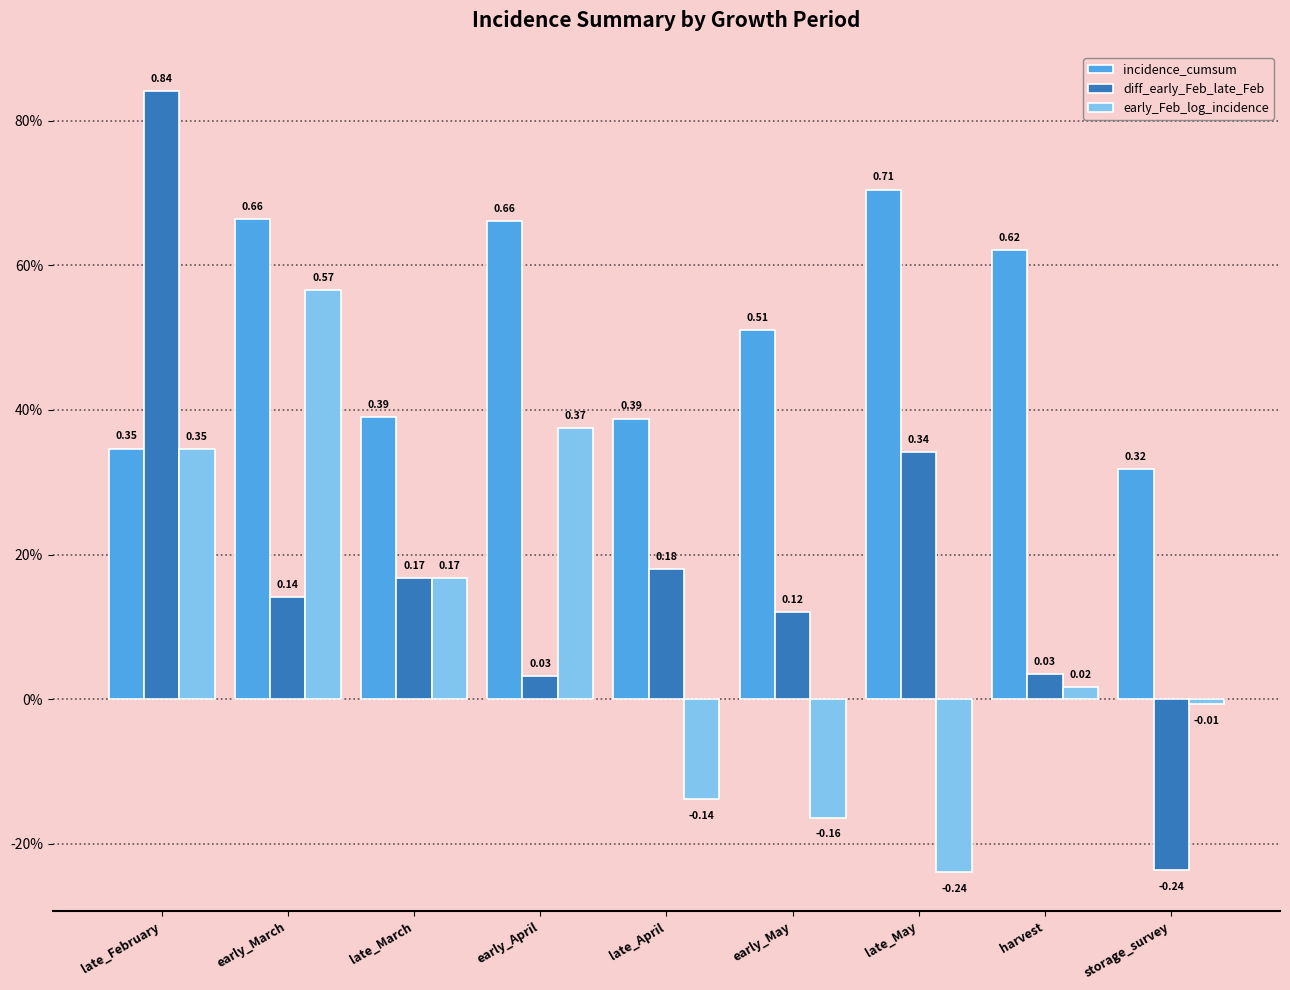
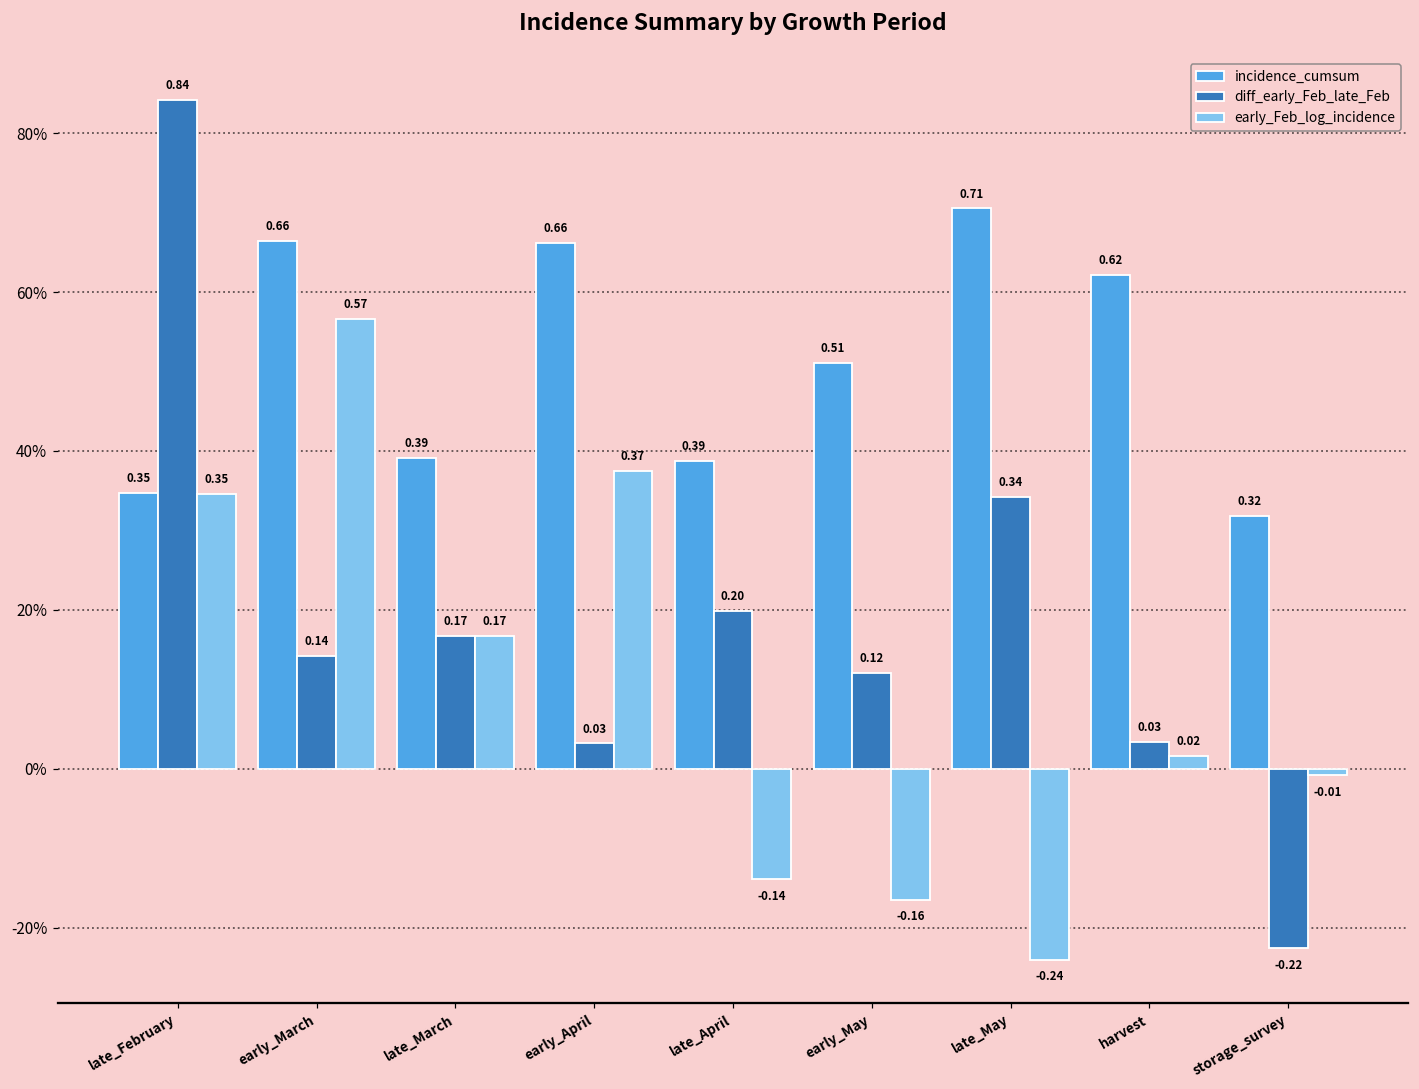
diff_early_Feb_late_Feb, late_April: 0.18 -> 0.20
diff_early_Feb_late_Feb, storage_survey: -0.24 -> -0.22
